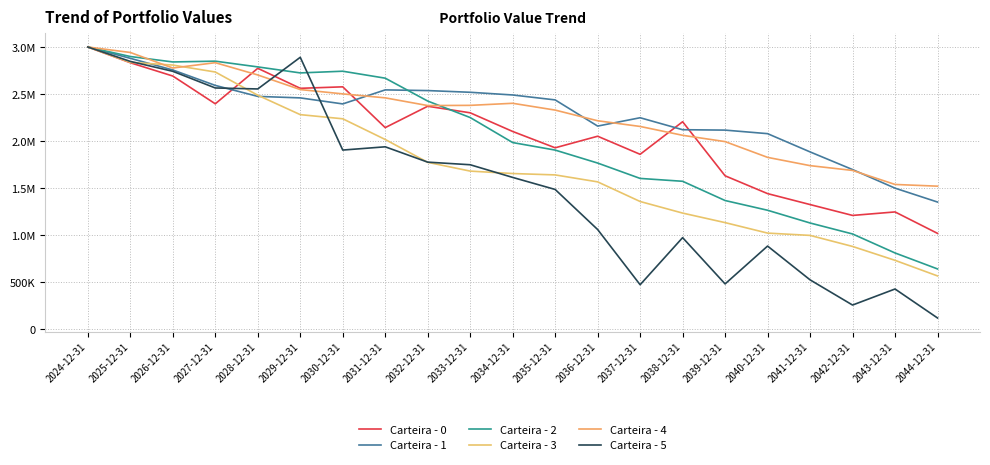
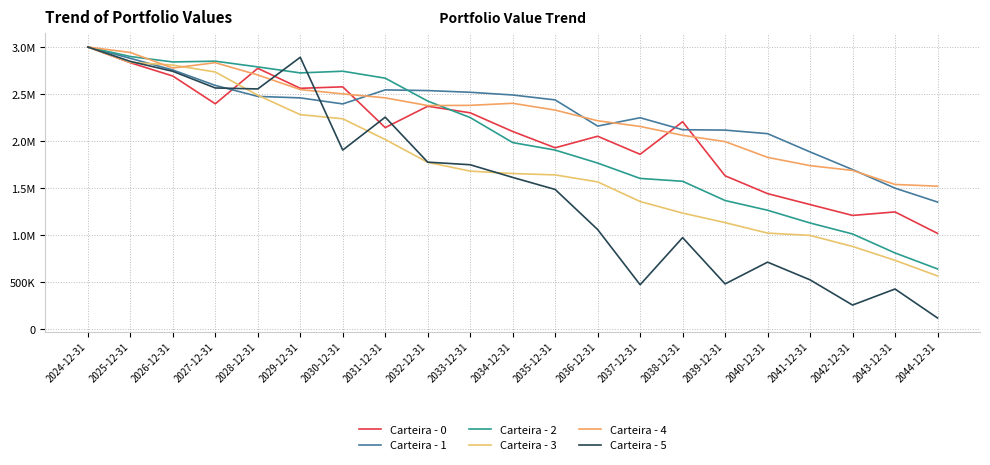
Carteira - 5, 2031-12-31: 1900000 -> 2300000
Carteira - 5, 2040-12-31: 900000 -> 700000
